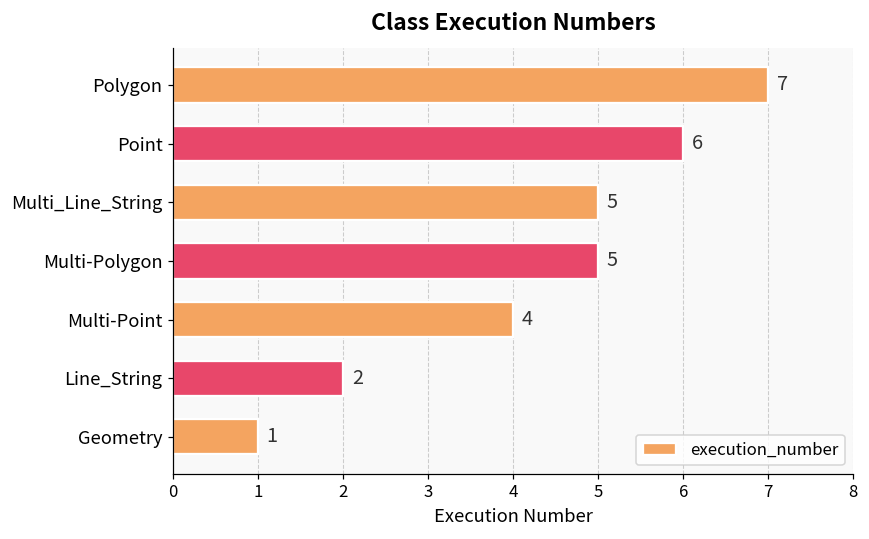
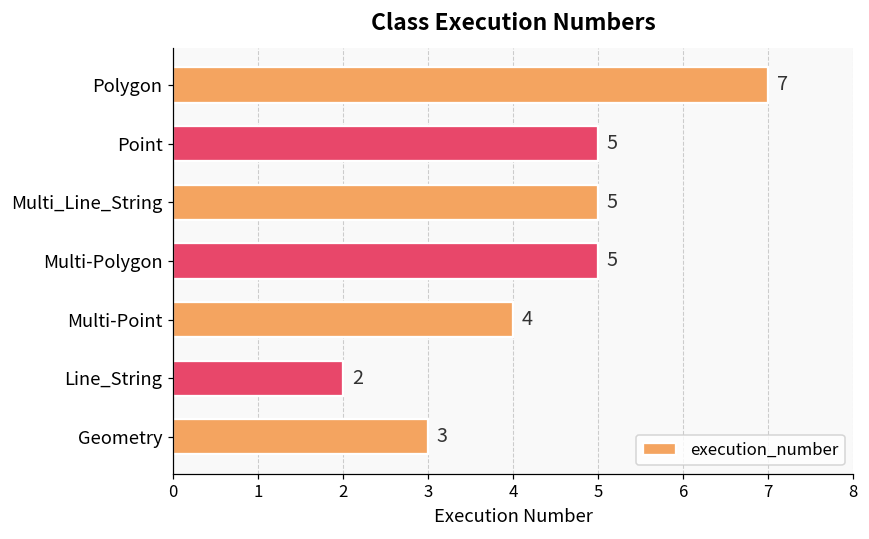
Point: 6 -> 5
Geometry: 1 -> 3
